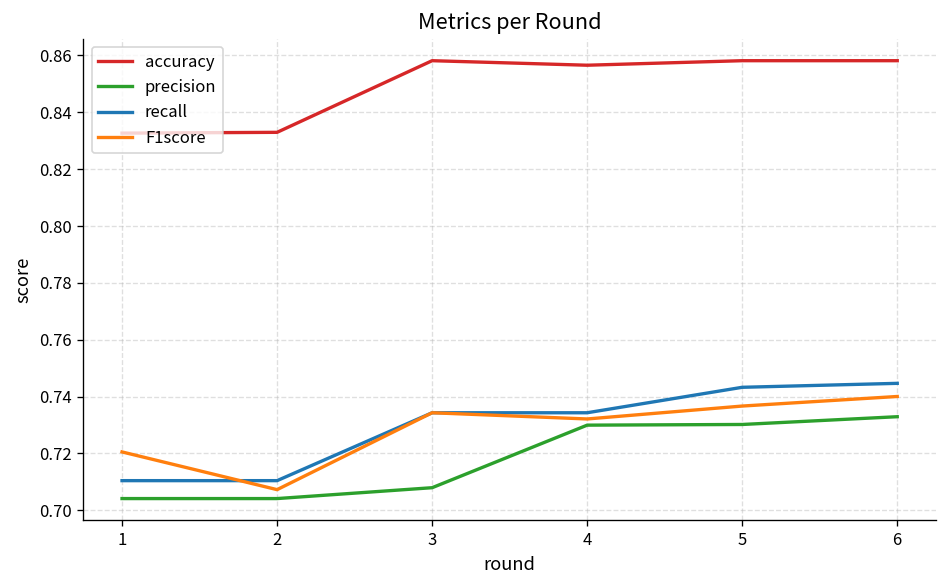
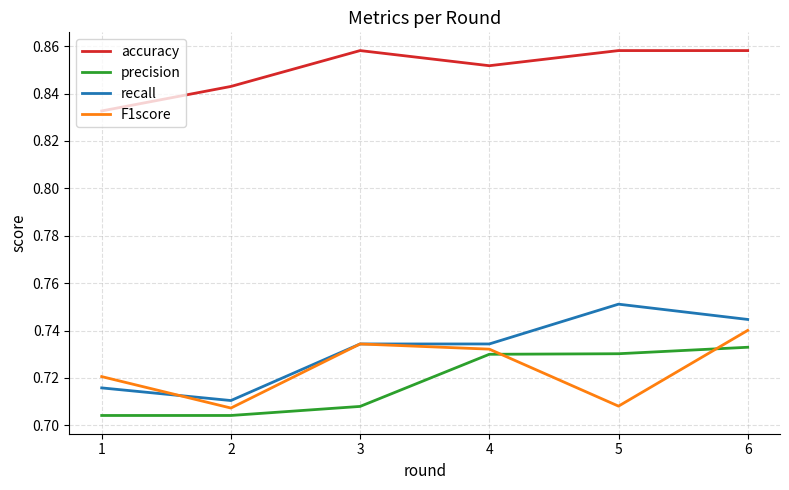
recall, 1: 0.710 -> 0.716
accuracy, 2: 0.833 -> 0.843
accuracy, 4: 0.857 -> 0.852
recall, 5: 0.743 -> 0.751
F1score, 5: 0.737 -> 0.708
